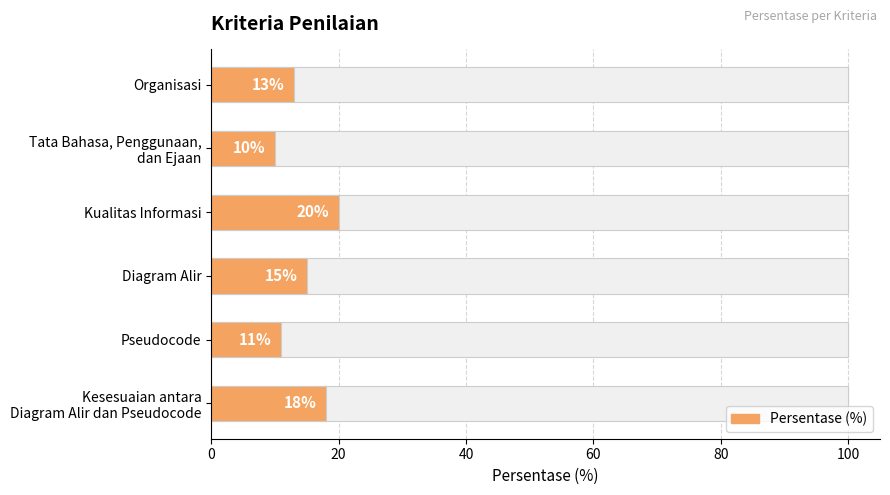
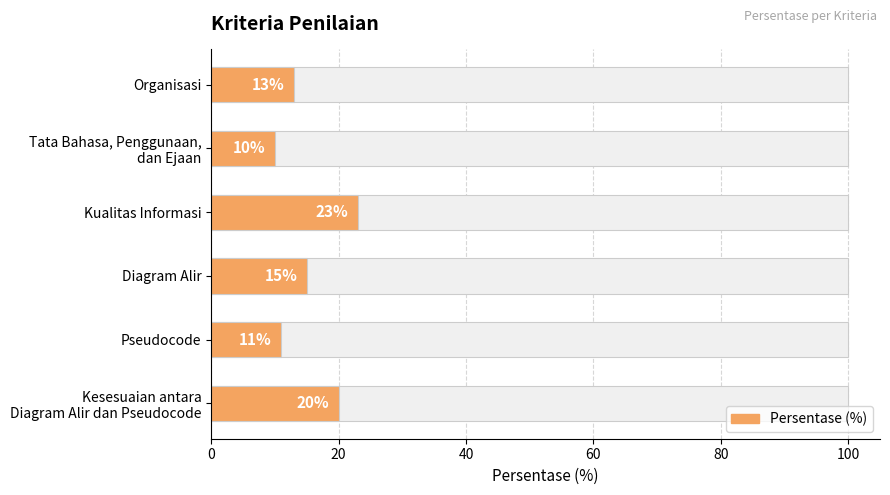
Persentase (%), Kualitas Informasi: 20% -> 23%
Persentase (%), Kesesuaian antara Diagram Alir dan Pseudocode: 18% -> 20%
